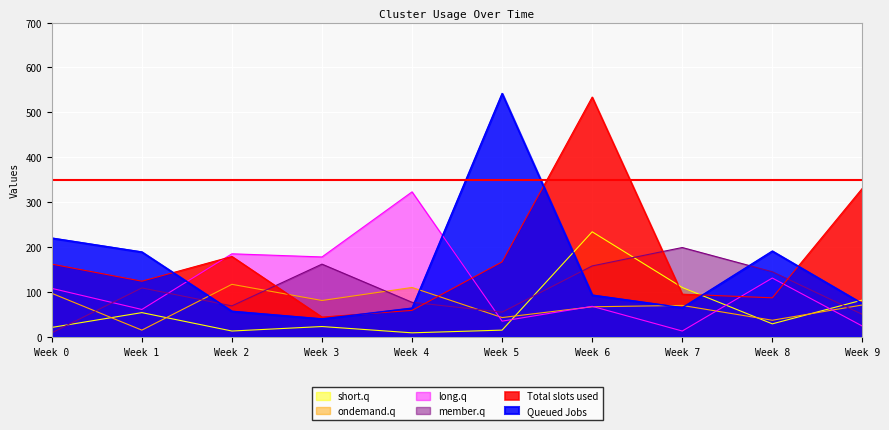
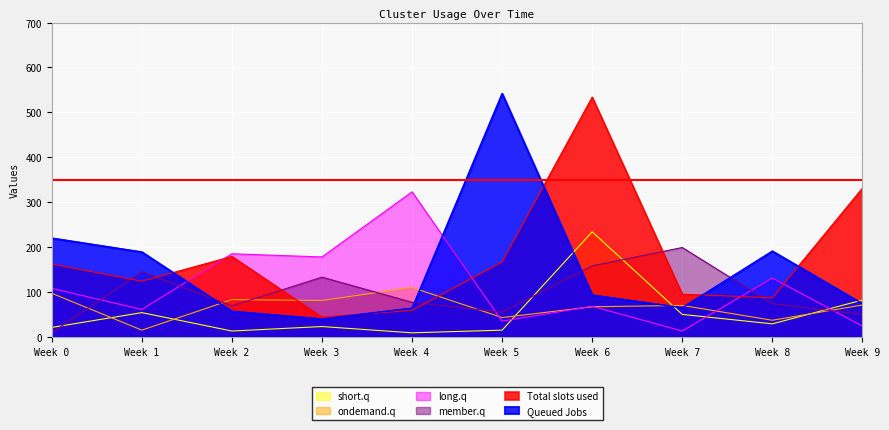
member.q, Week 1: 110 -> 150
ondemand.q, Week 2: 120 -> 80
member.q, Week 3: 160 -> 130
short.q, Week 7: 110 -> 50
member.q, Week 8: 150 -> 70
